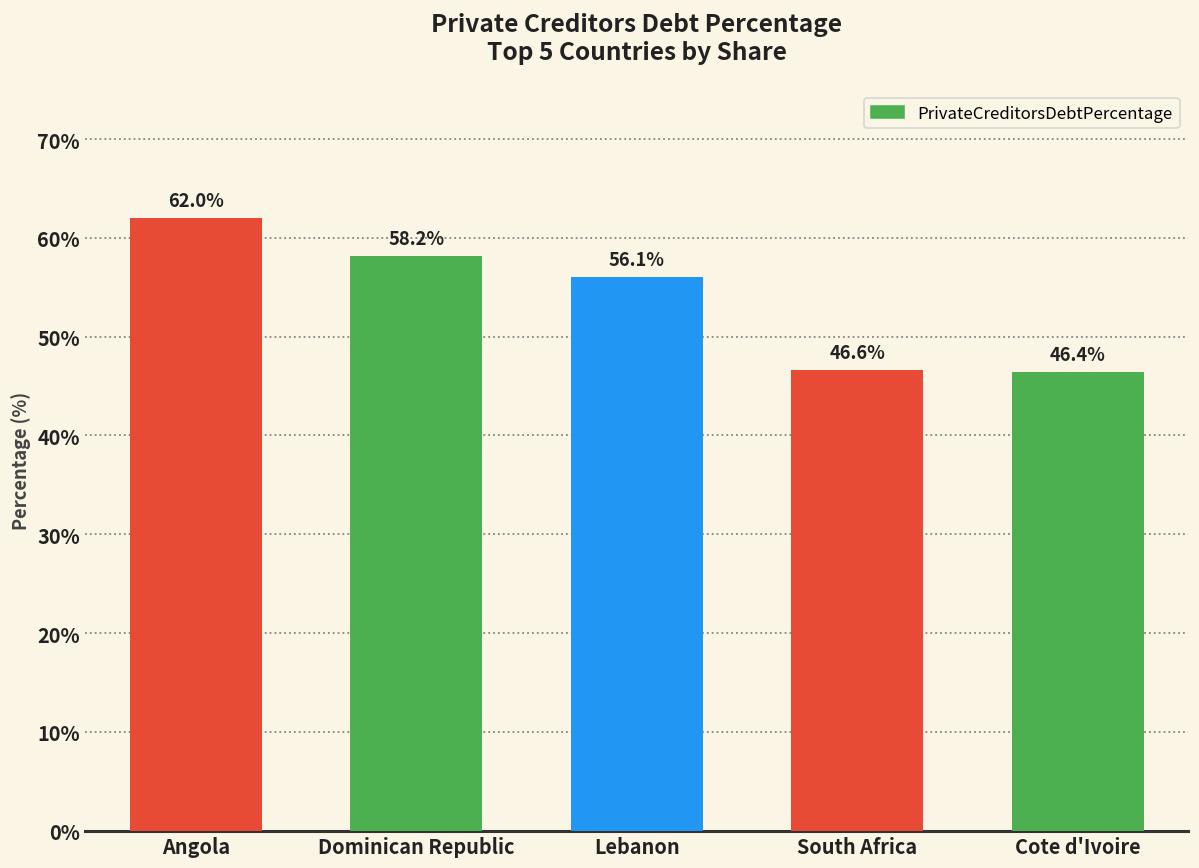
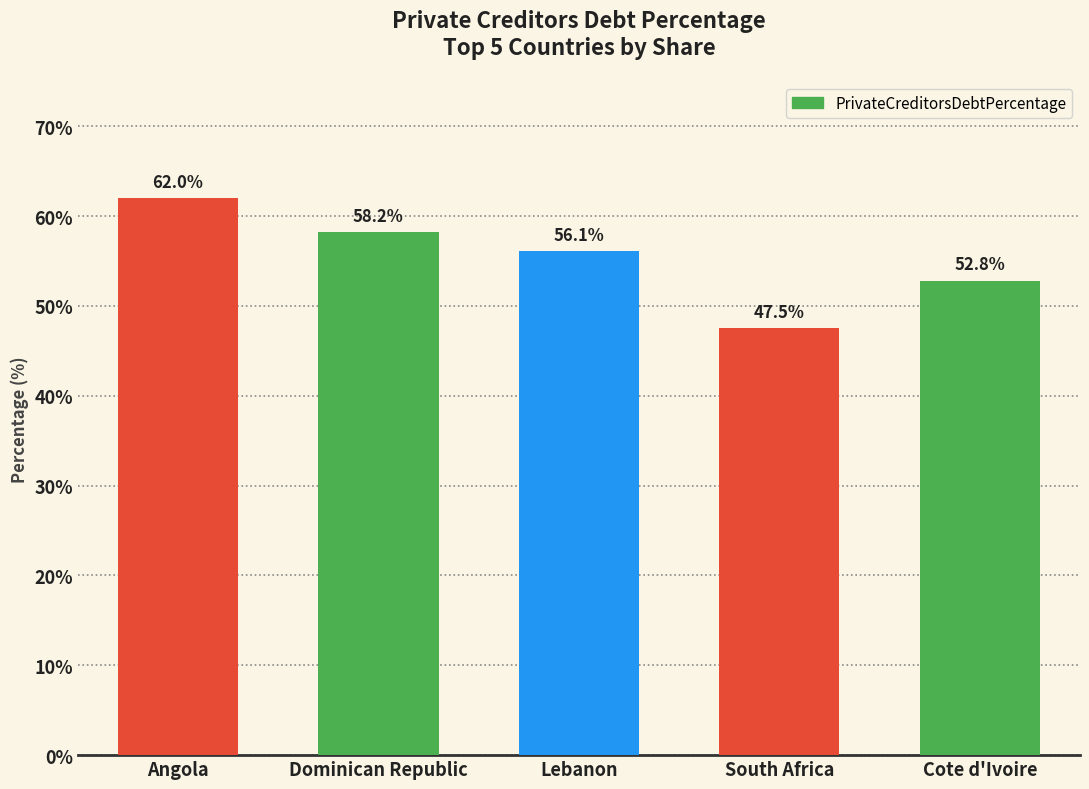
South Africa: 46.6% -> 47.5%
Cote d'Ivoire: 46.4% -> 52.8%
